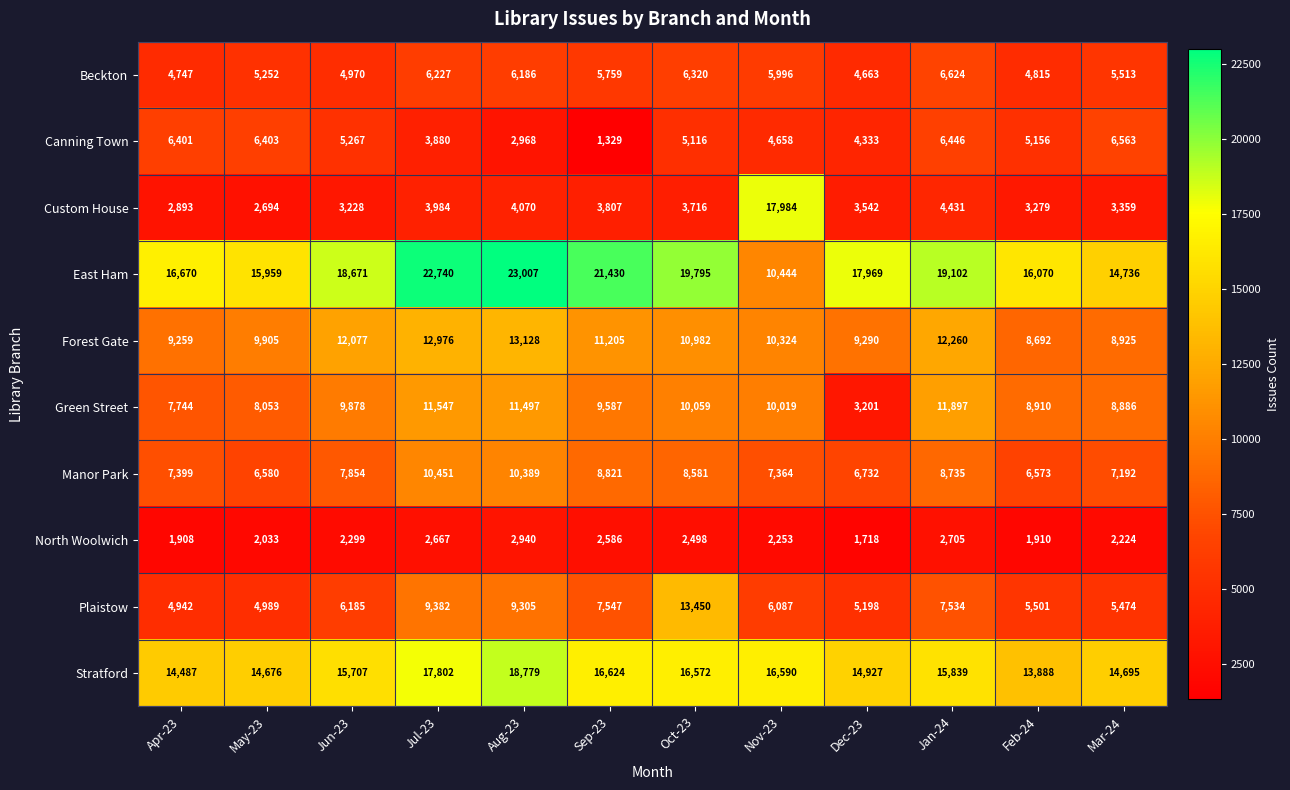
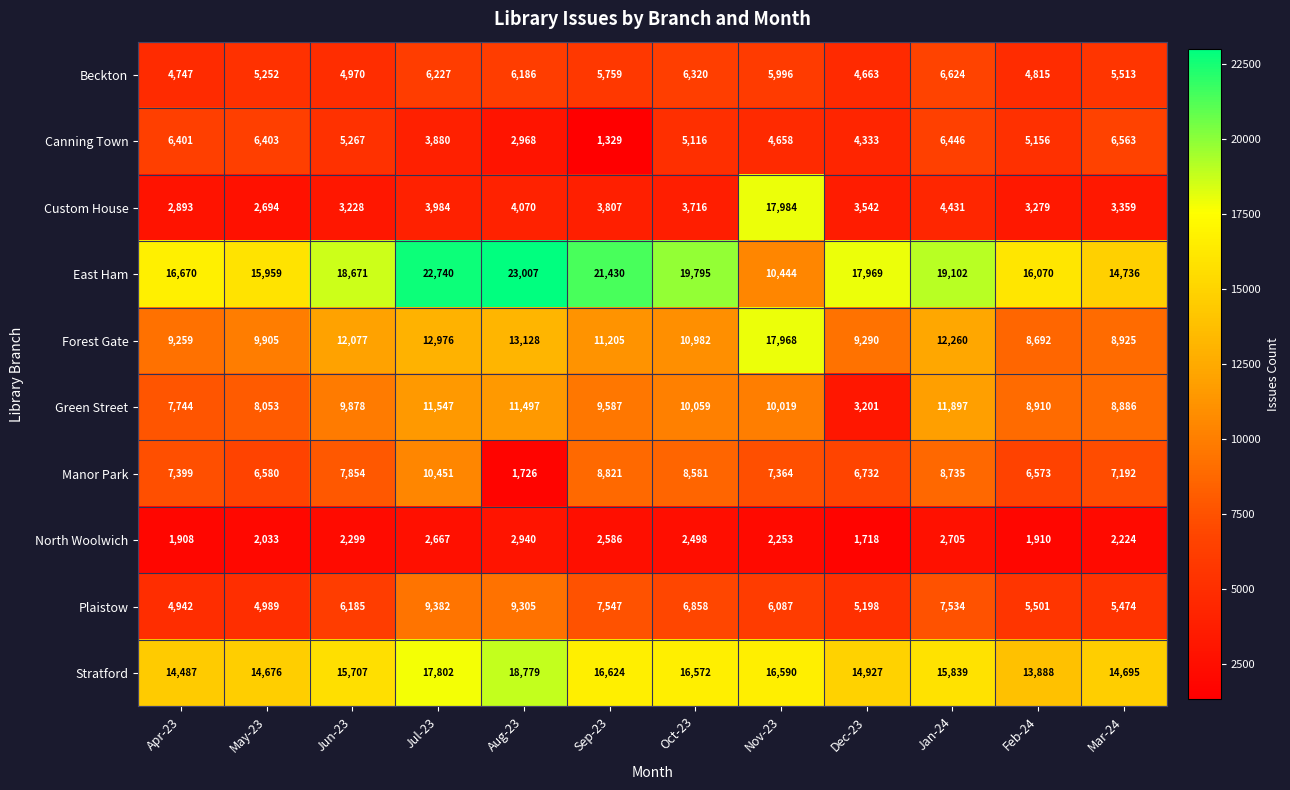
Forest Gate, Nov-23: 10,324 -> 17,968
Manor Park, Aug-23: 10,389 -> 1,726
Plaistow, Oct-23: 13,450 -> 6,858
